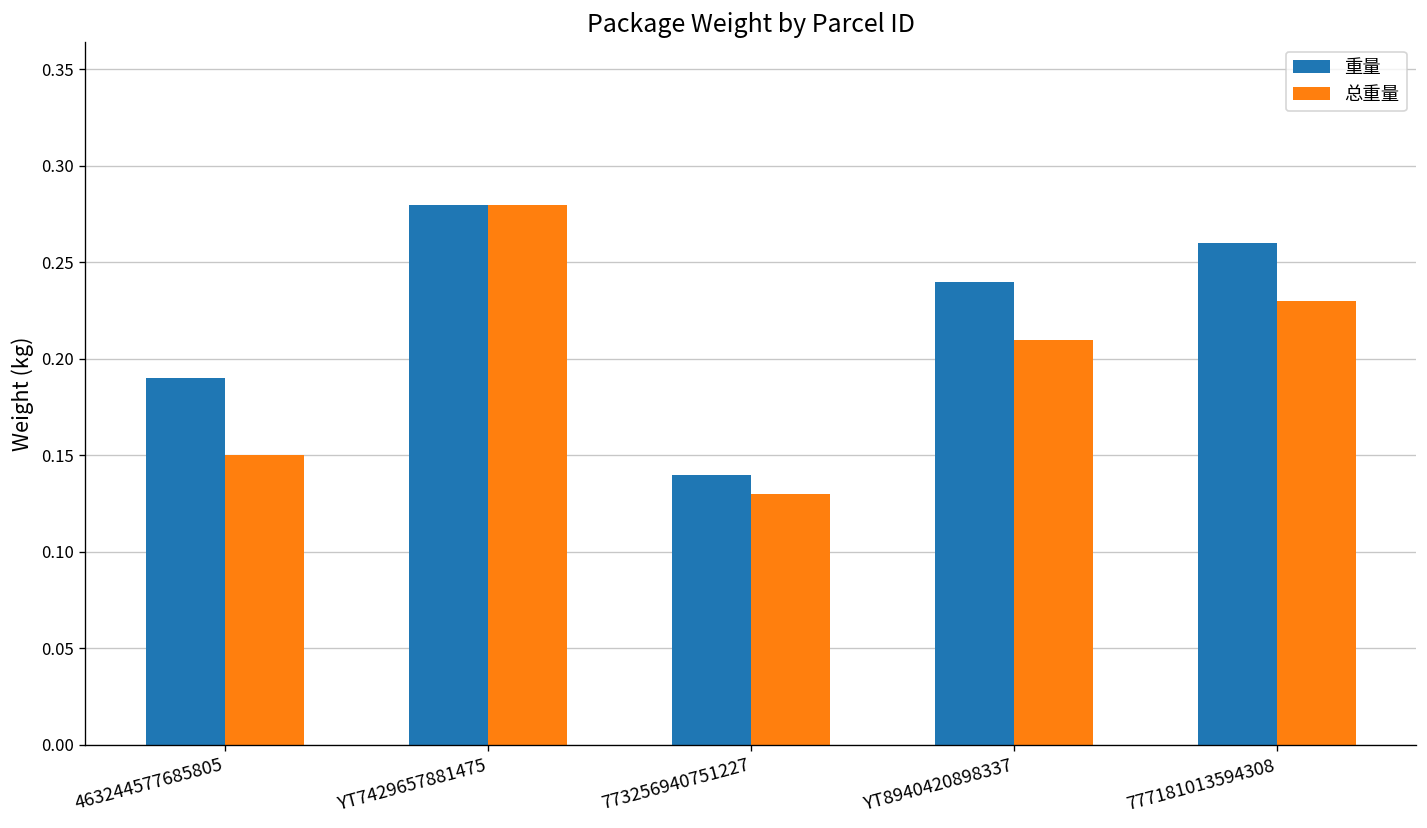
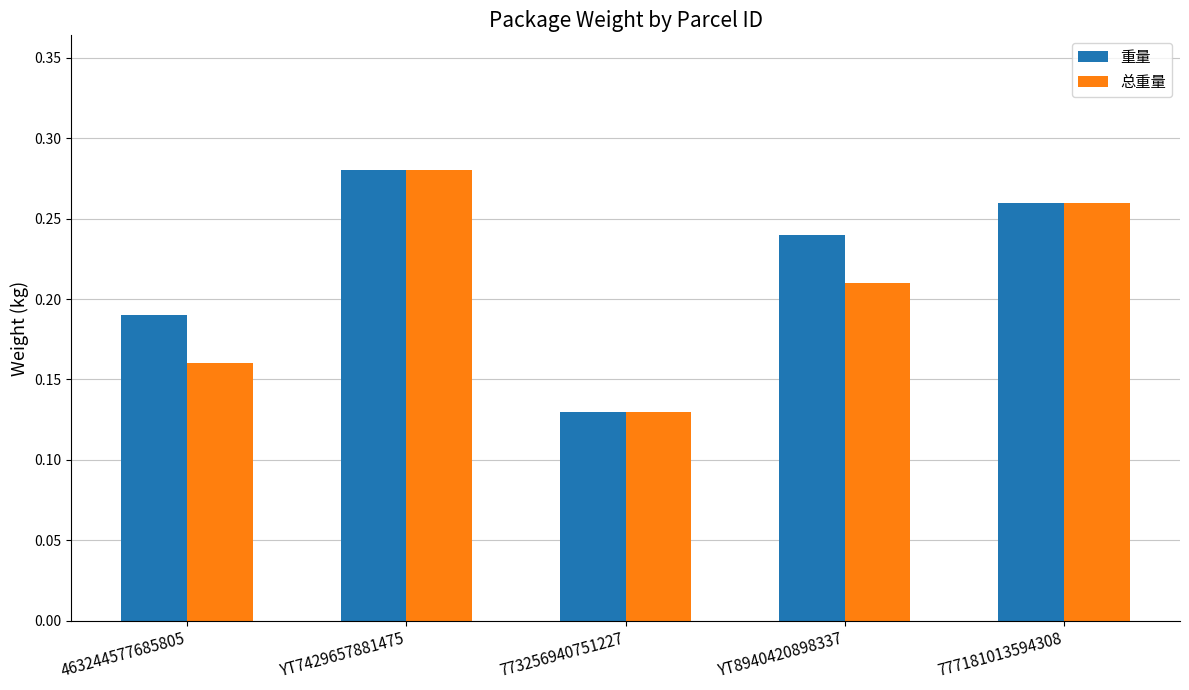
总重量, 463244577685805: 0.15 -> 0.16
重量, 773256940751227: 0.14 -> 0.13
总重量, 777181013594308: 0.23 -> 0.26
